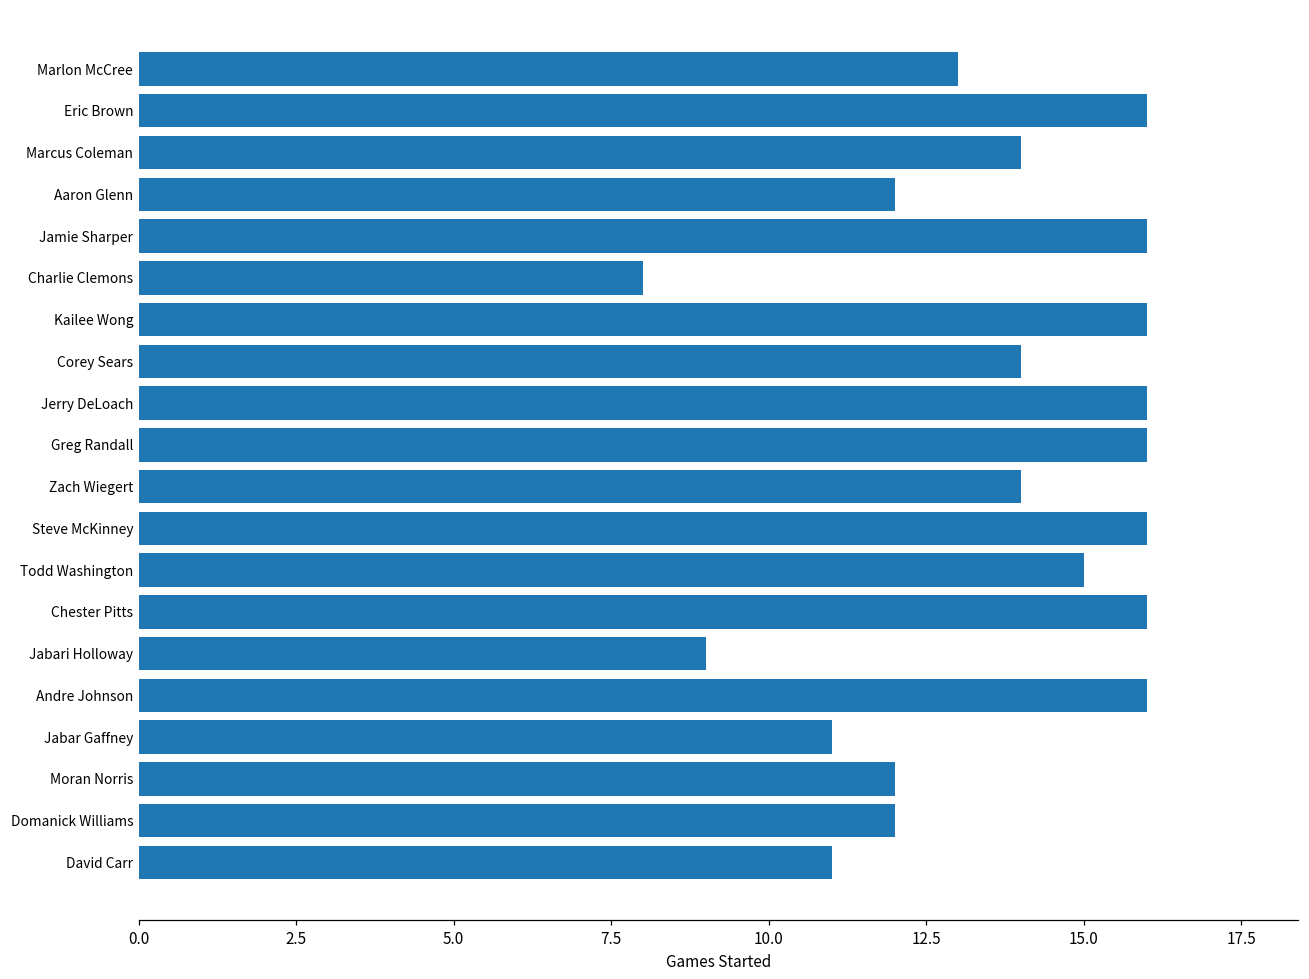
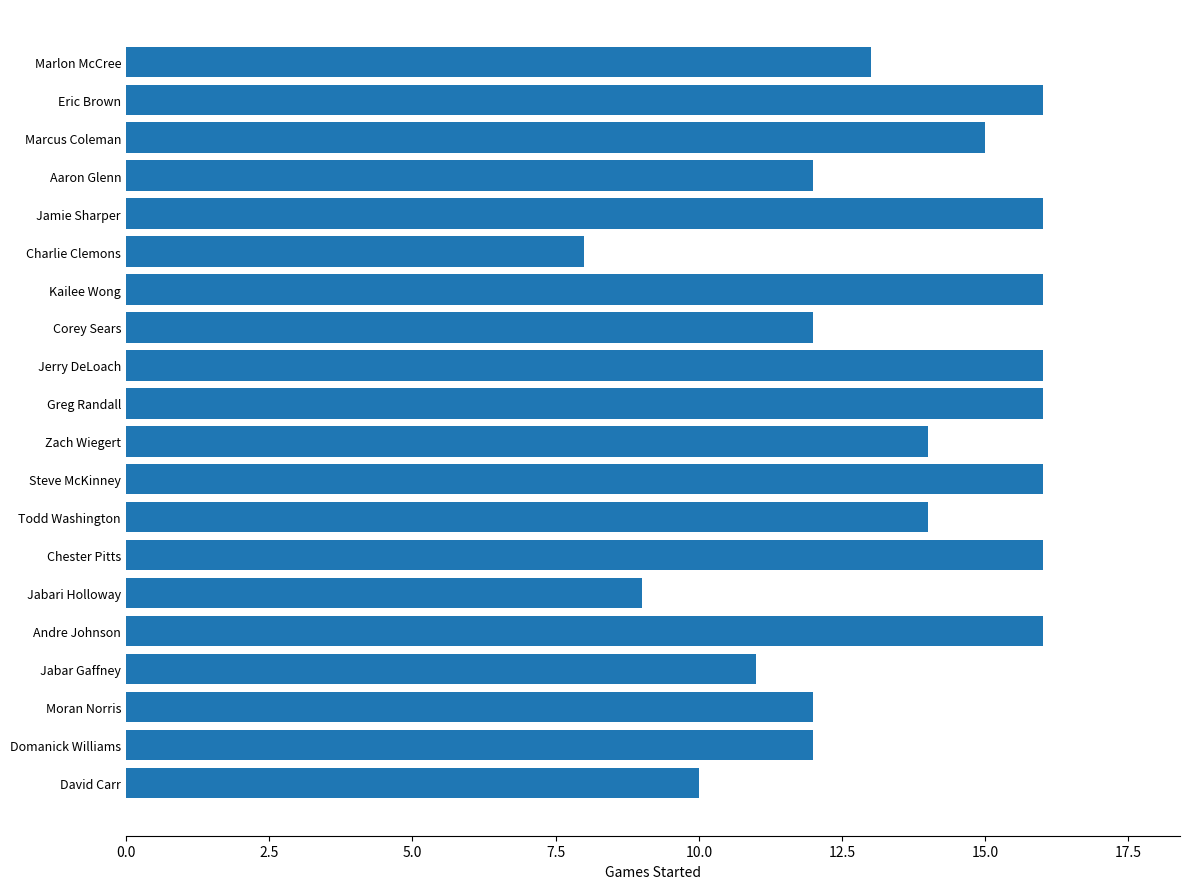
Marcus Coleman: 14 -> 15
Corey Sears: 14 -> 12
Todd Washington: 15 -> 14
David Carr: 11 -> 10
